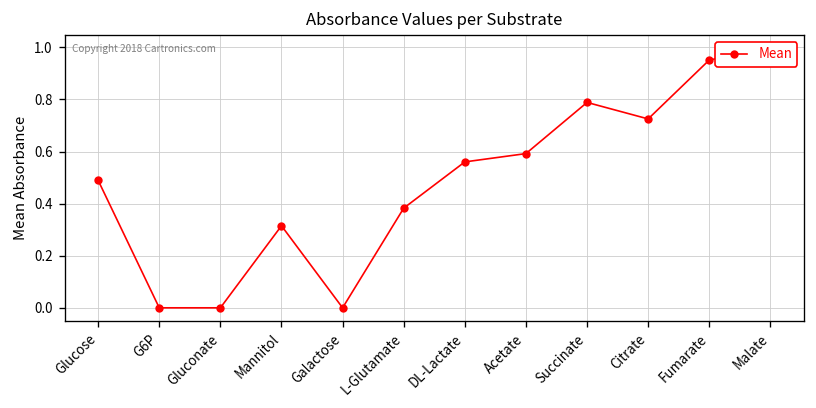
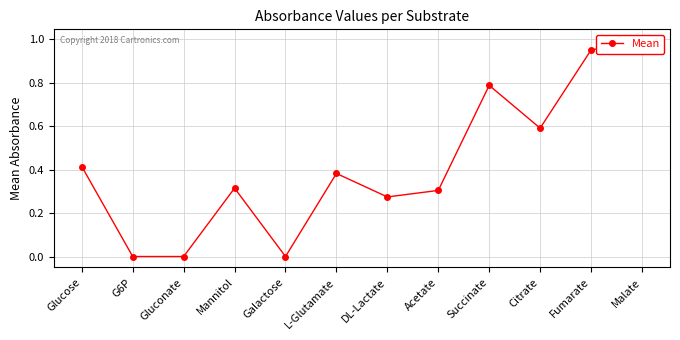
Glucose: 0.49 -> 0.41
DL-Lactate: 0.56 -> 0.27
Acetate: 0.59 -> 0.30
Citrate: 0.73 -> 0.59
